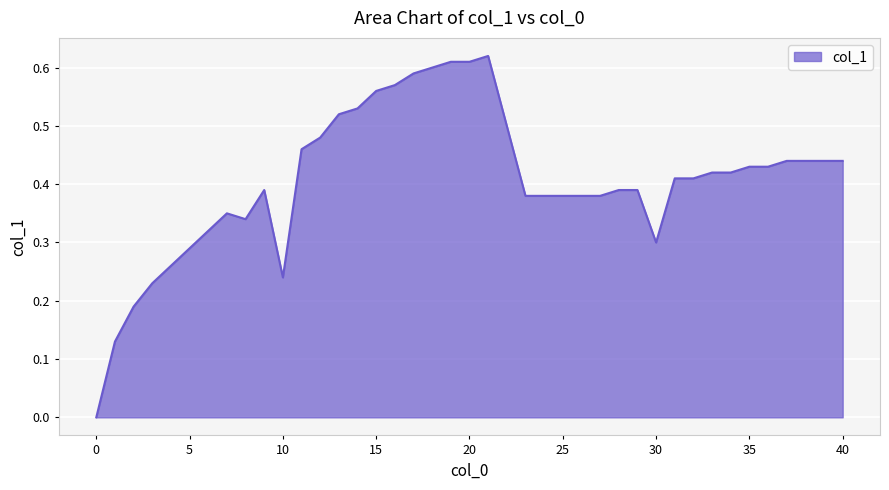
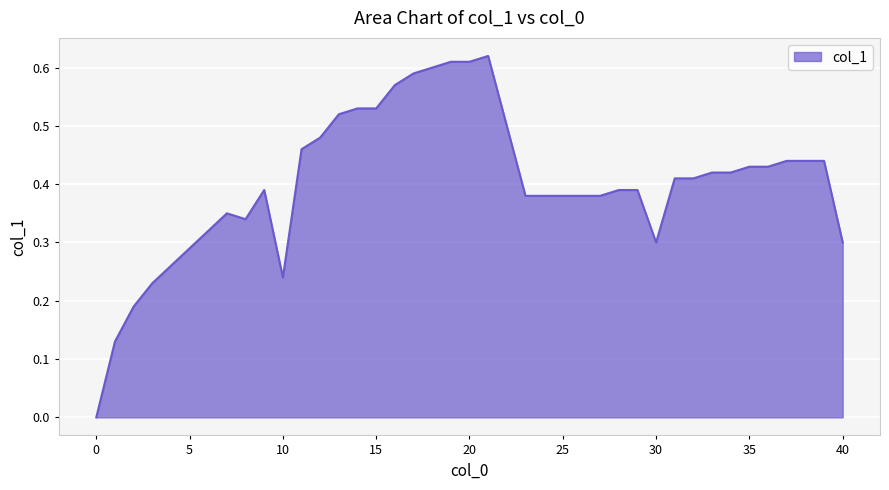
15: 0.56 -> 0.53
40: 0.44 -> 0.30
